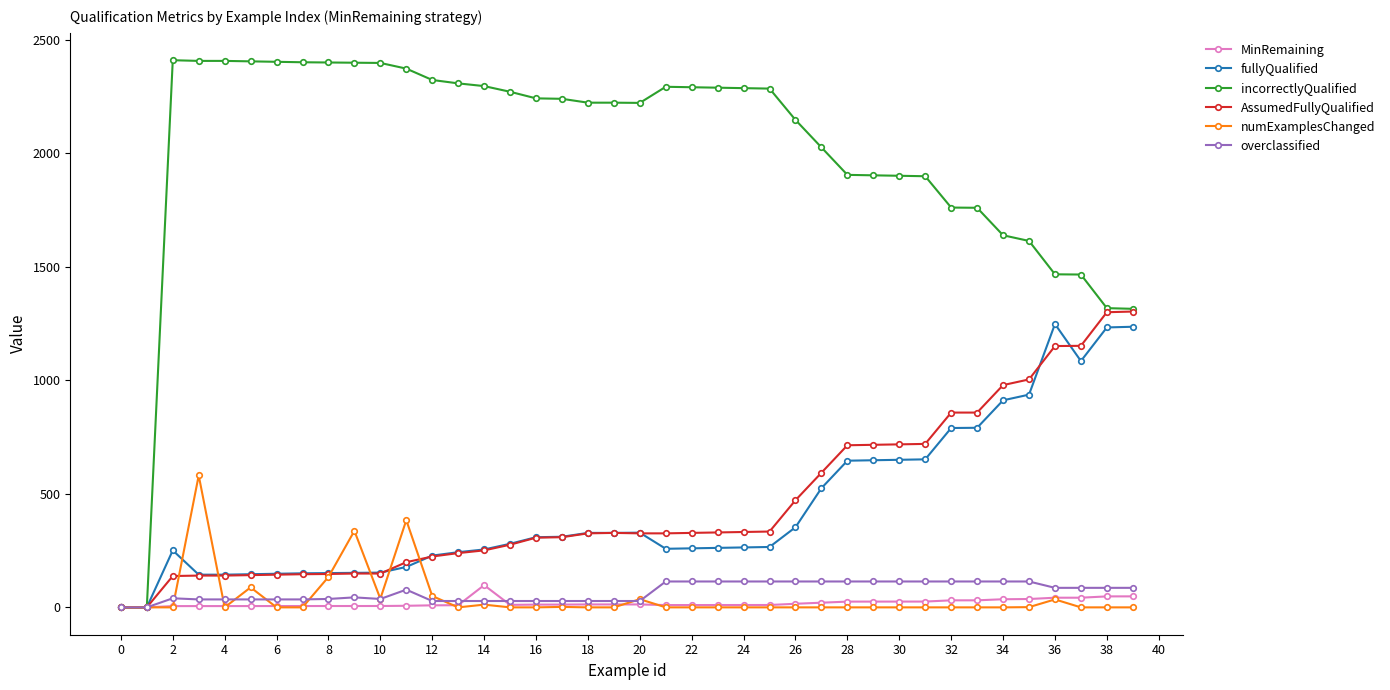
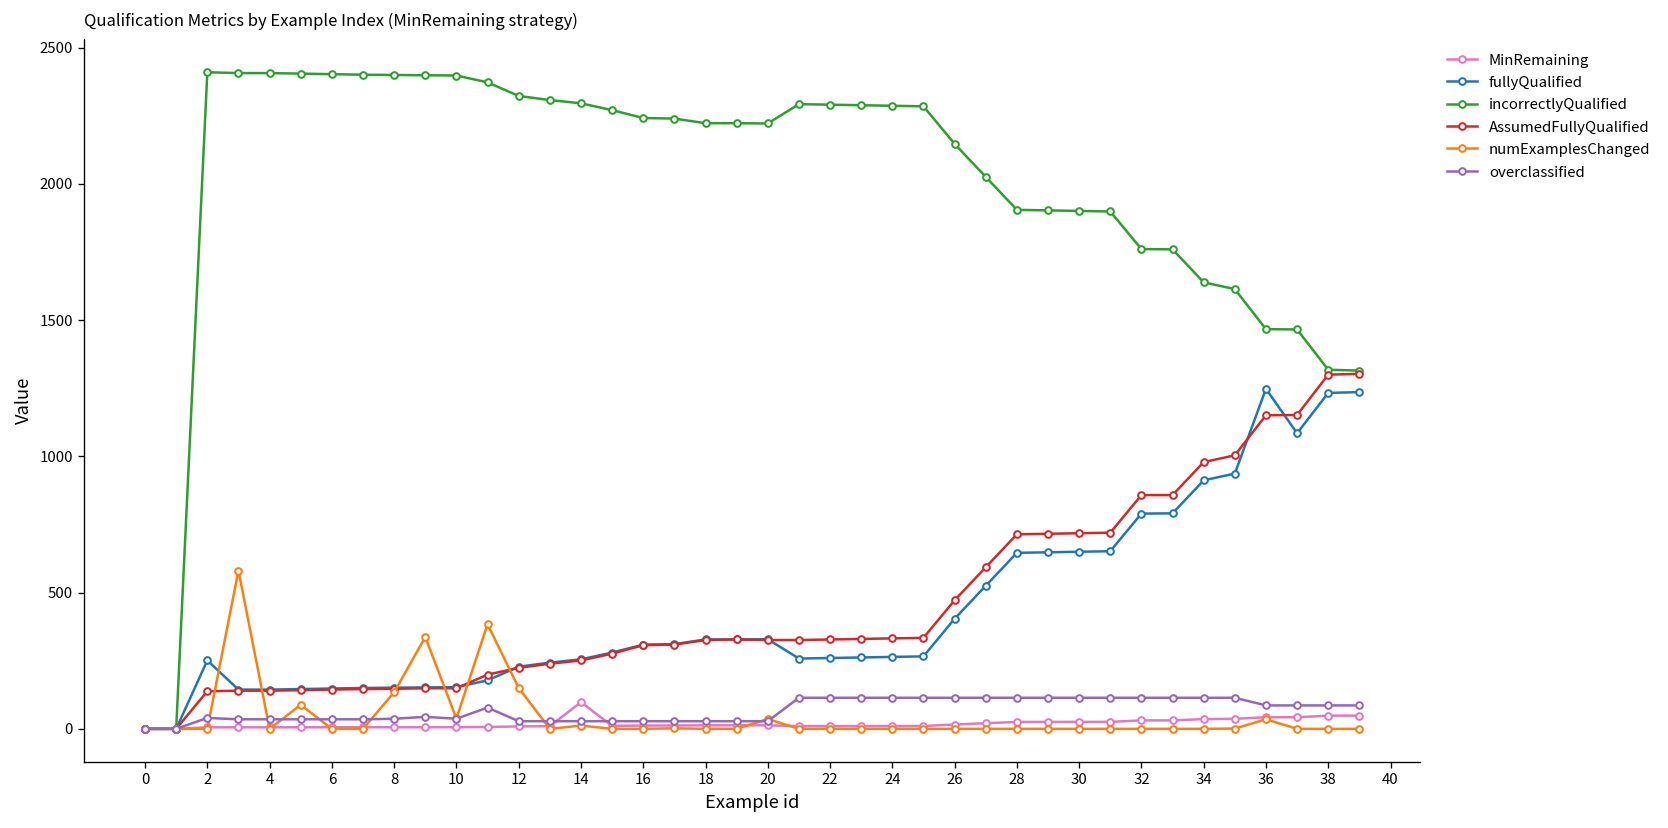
numExamplesChanged, 12: 50 -> 150
fullyQualified, 26: 350 -> 400
